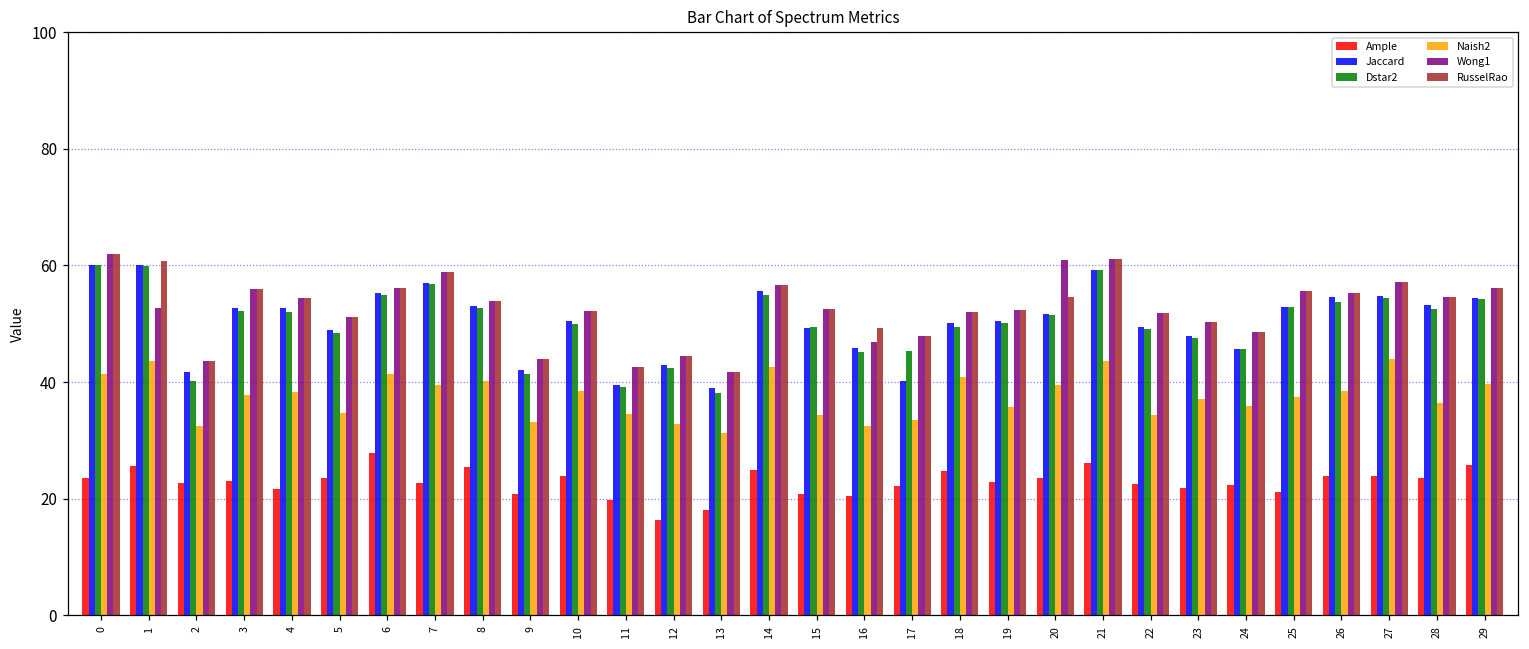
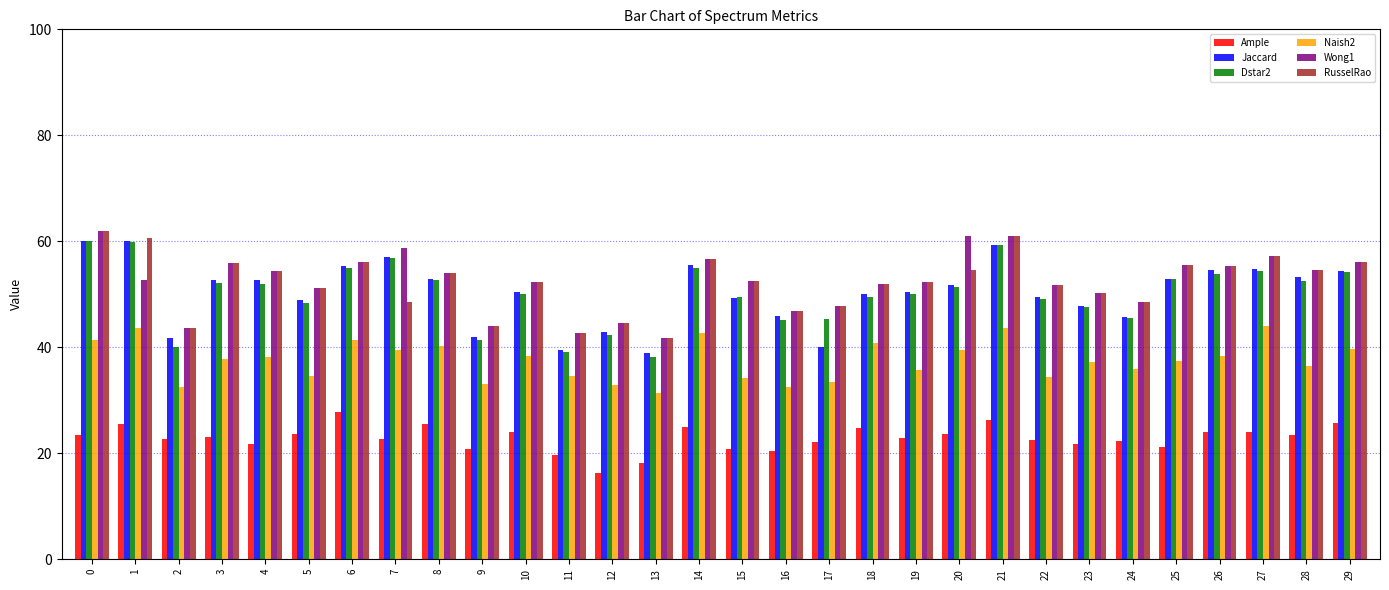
RusselRao, 7: 59 -> 49
RusselRao, 16: 49 -> 47
